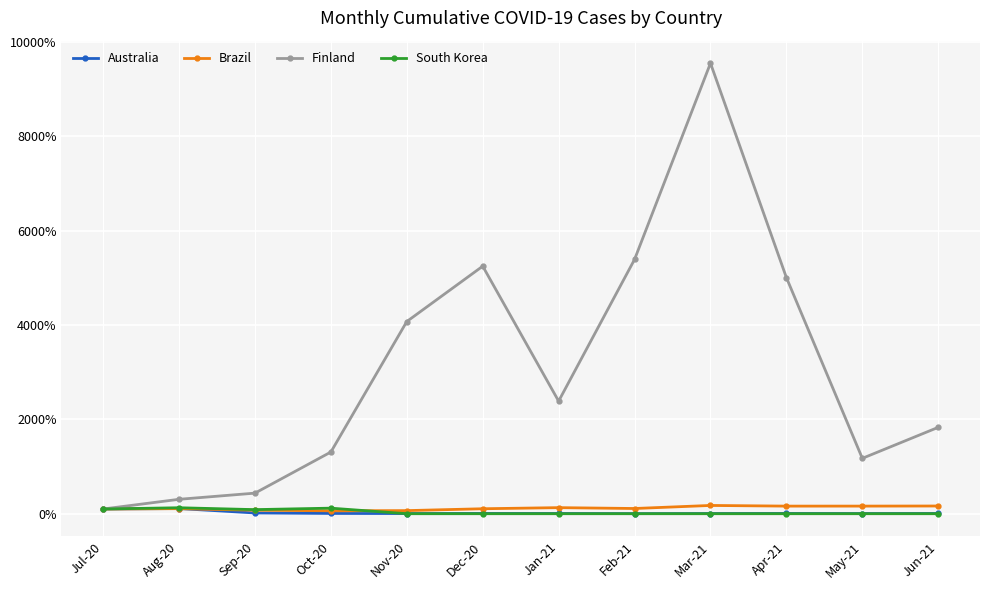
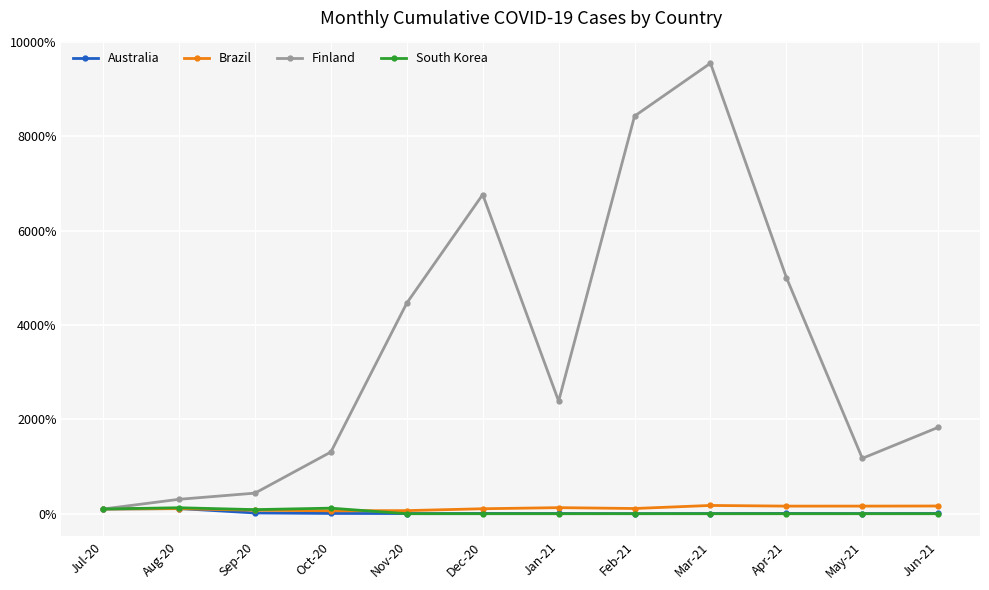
Finland, Nov-20: 4100% -> 4500%
Finland, Dec-20: 5200% -> 6800%
Finland, Feb-21: 5400% -> 8400%
